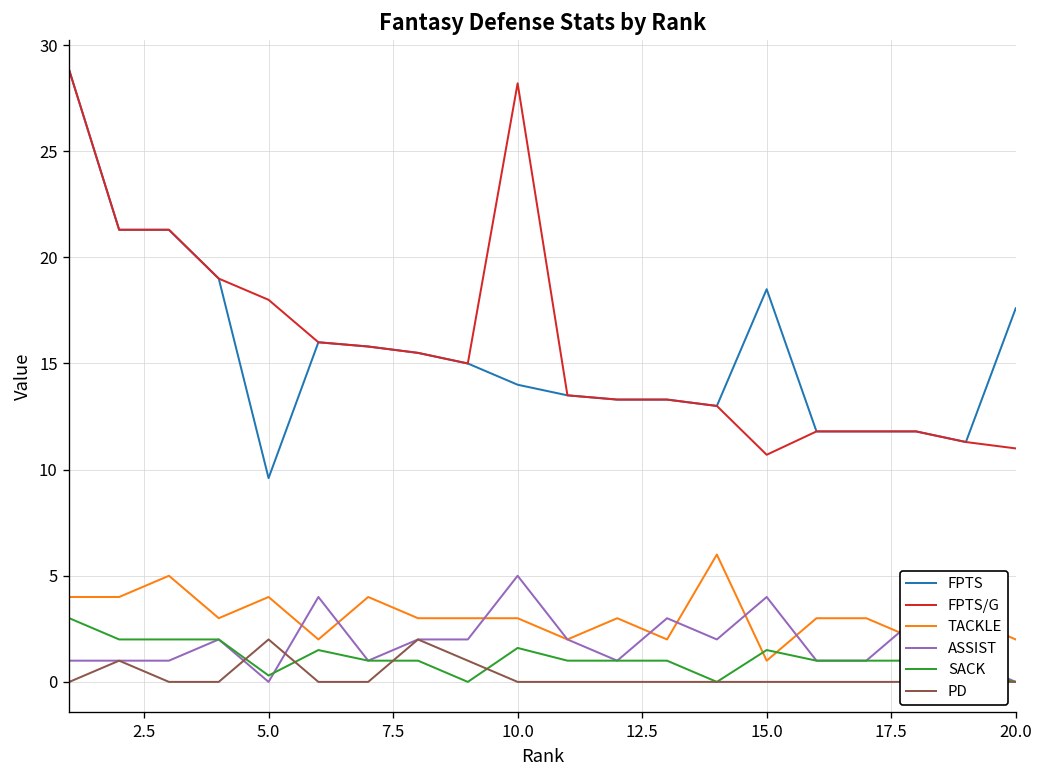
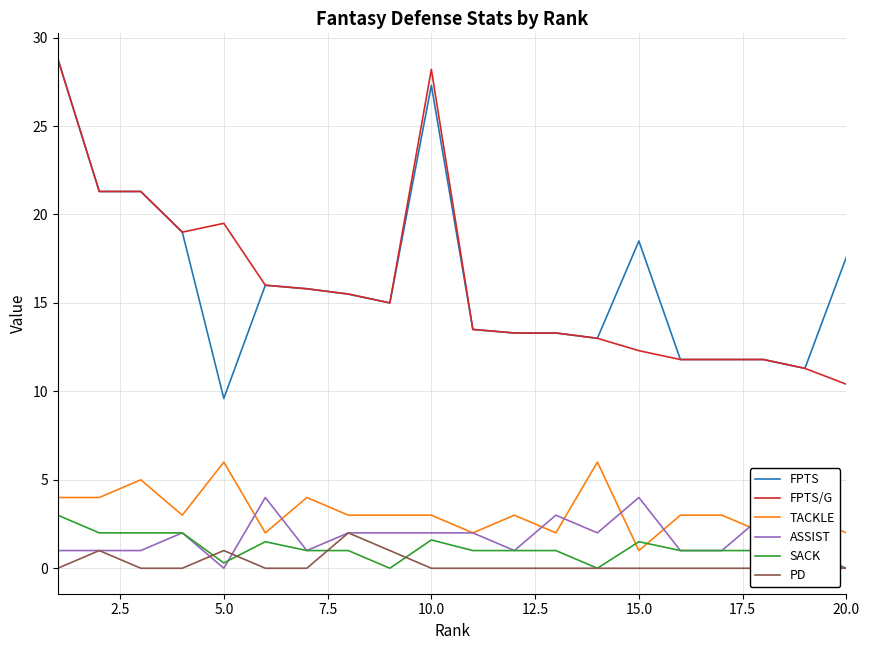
FPTS/G, 5.0: 18.0 -> 19.5
TACKLE, 5.0: 4 -> 6
PD, 5.0: 2 -> 1
FPTS, 10.0: 14.0 -> 27.3
ASSIST, 10.0: 5 -> 2
FPTS/G, 15.0: 10.7 -> 12.3
FPTS/G, 20.0: 11.0 -> 10.4
